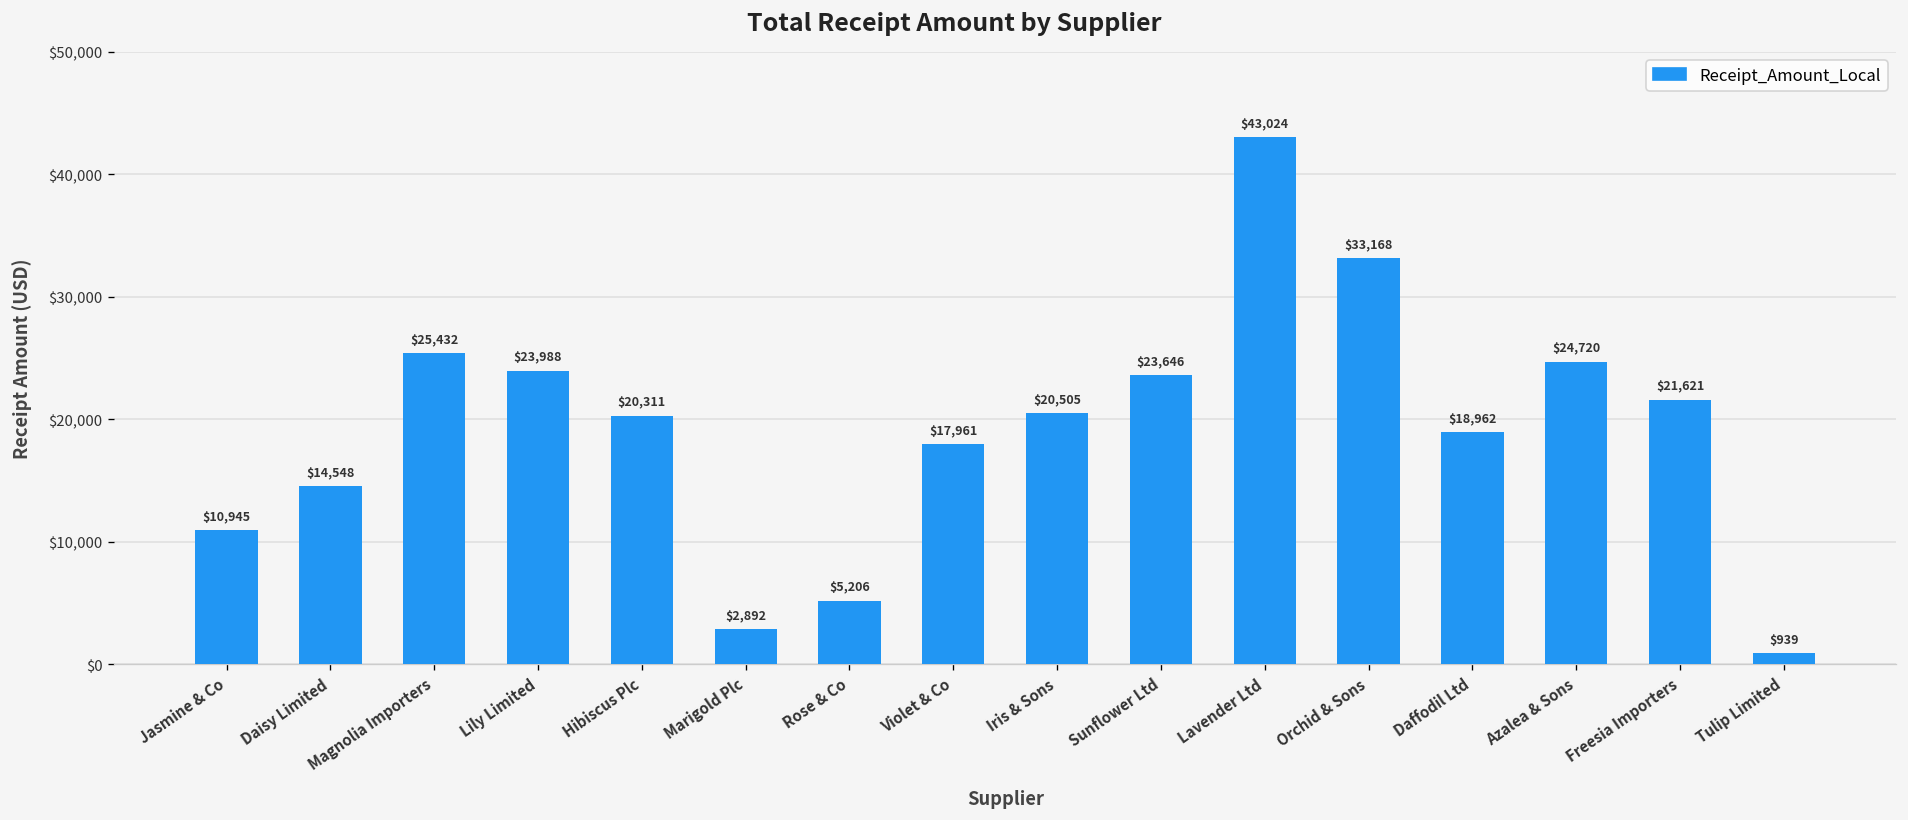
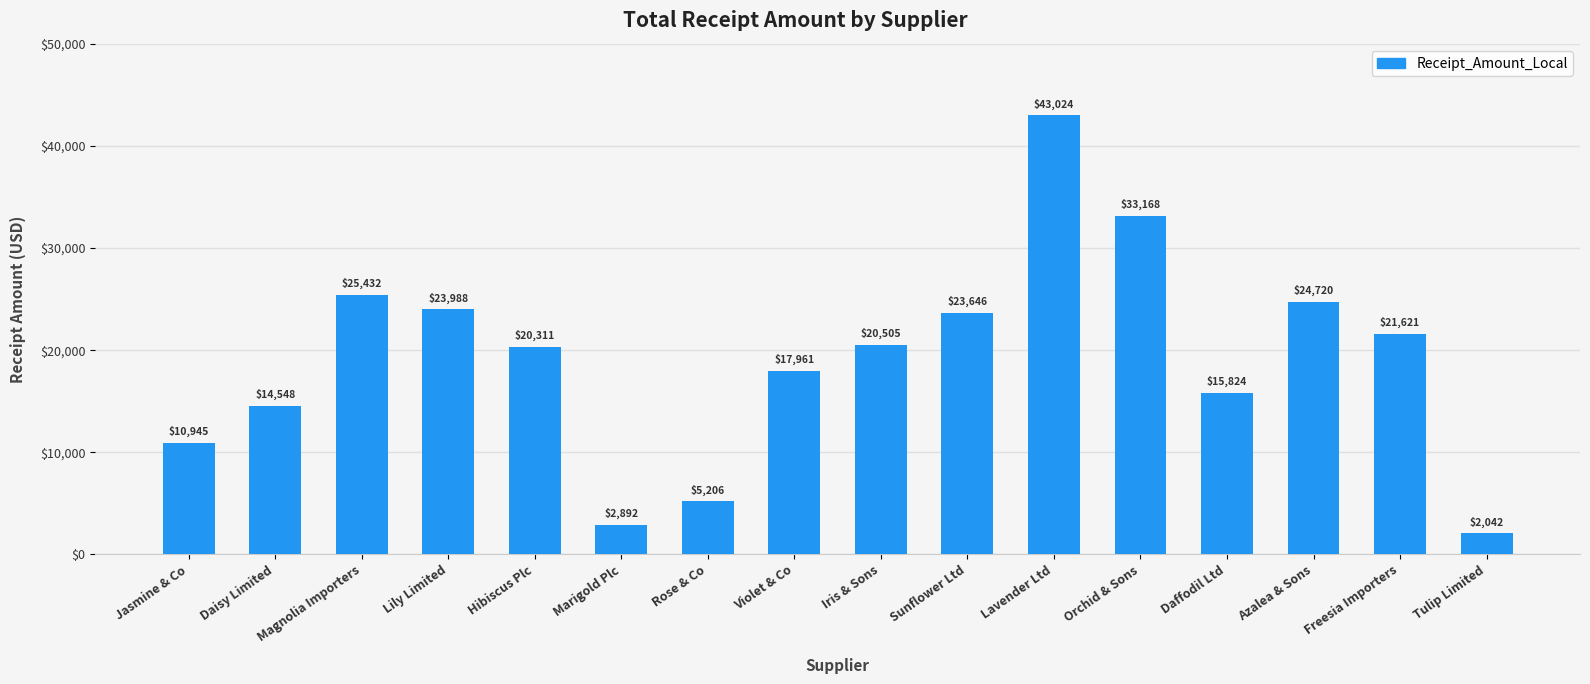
Daffodil Ltd: $18,962 -> $15,824
Tulip Limited: $939 -> $2,042
